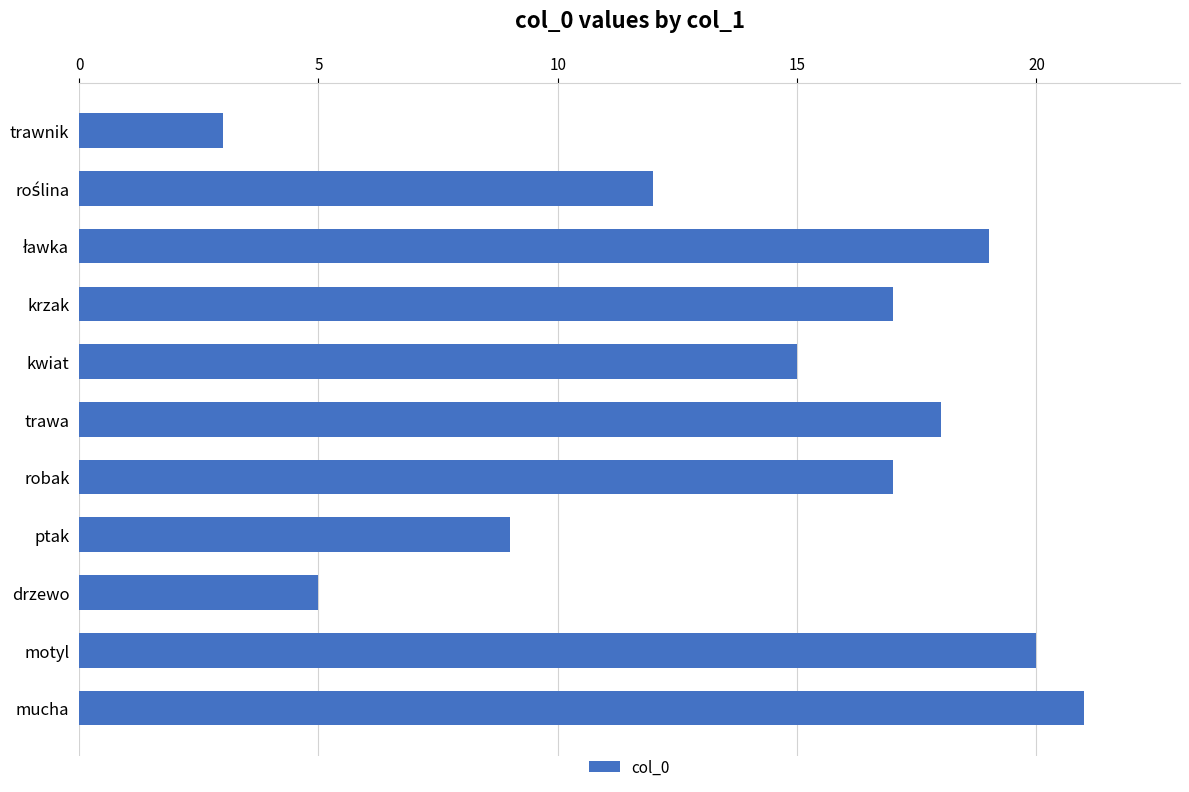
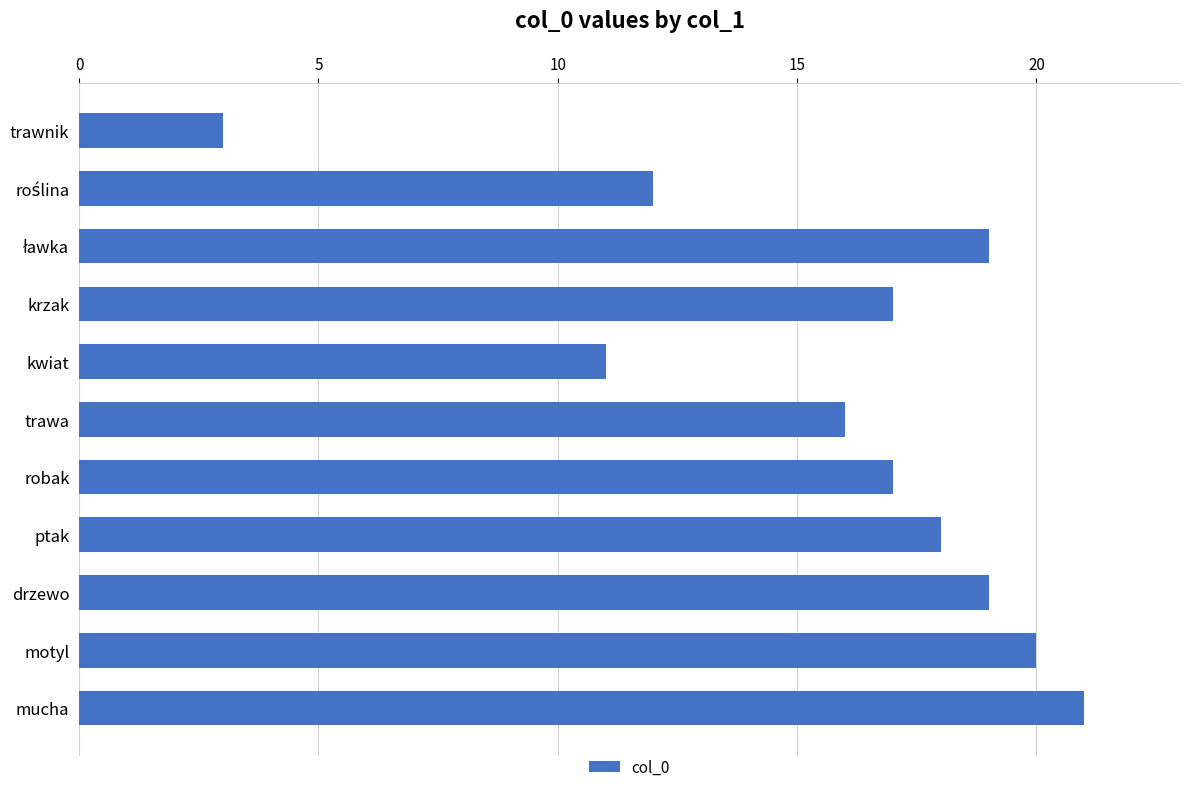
kwiat: 15 -> 11
trawa: 18 -> 16
ptak: 9 -> 18
drzewo: 5 -> 19
